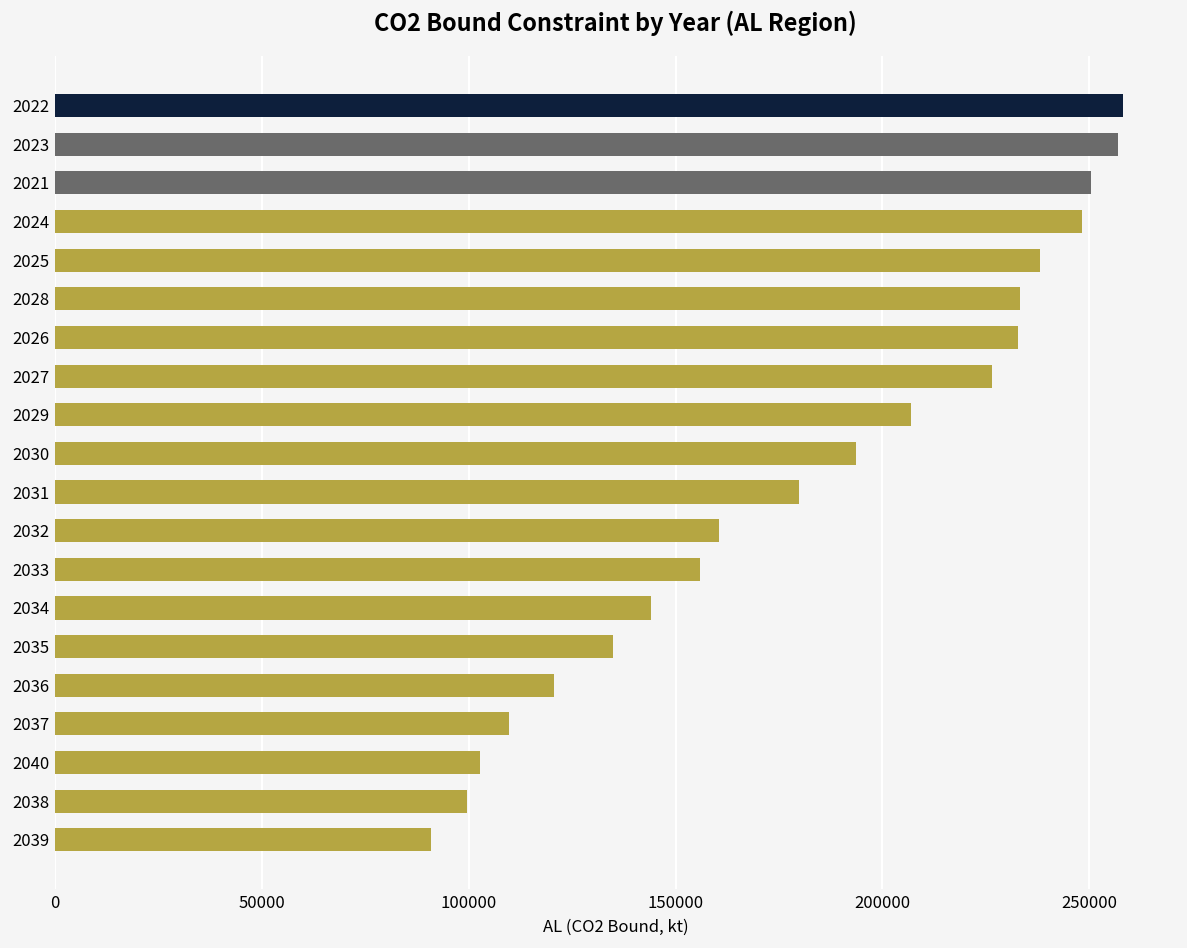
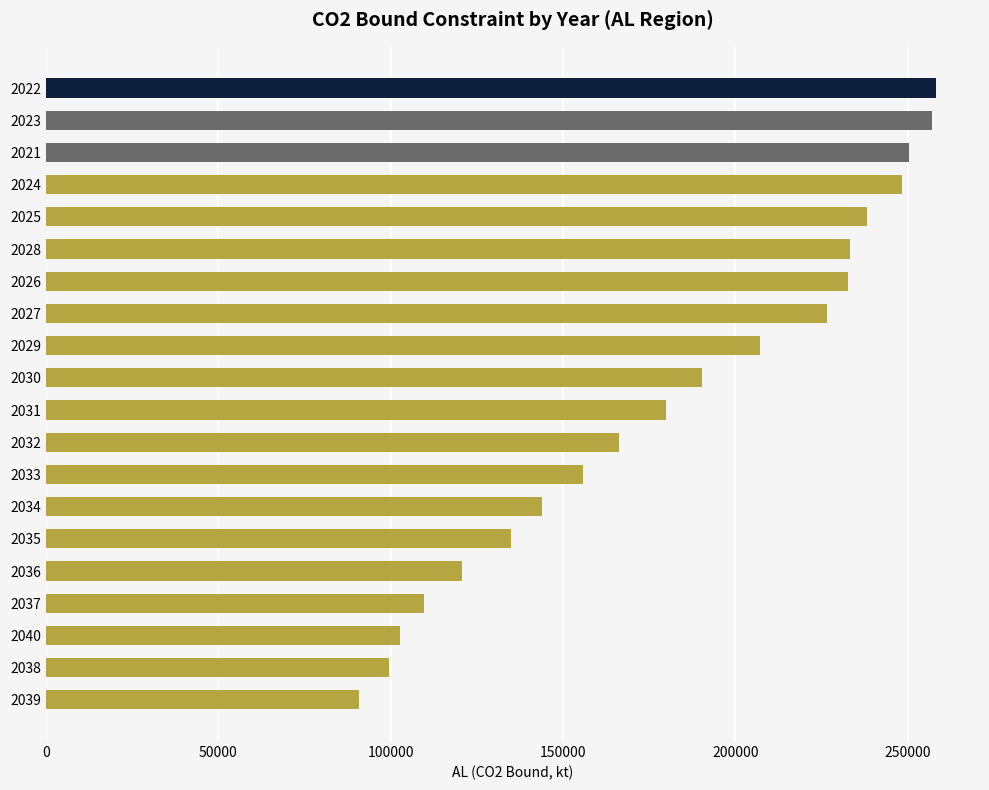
2030: 194000 -> 190000
2032: 160000 -> 166000
